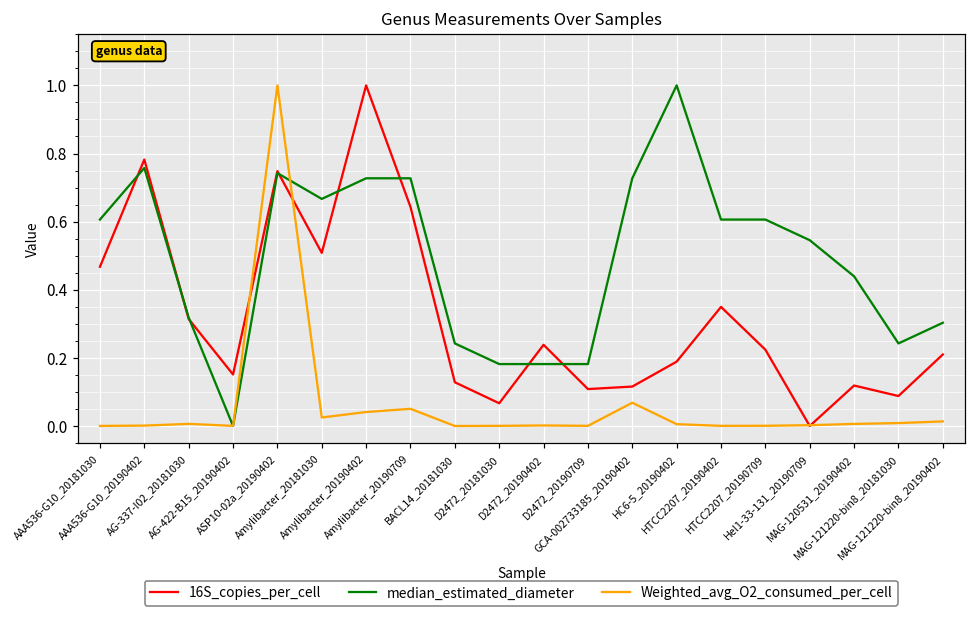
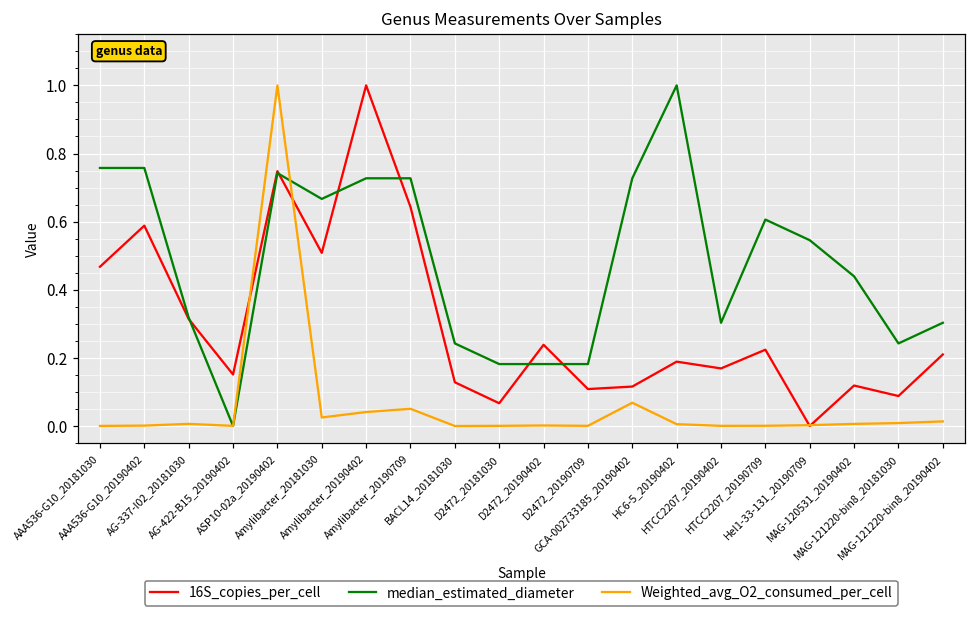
median_estimated_diameter, AAA536-G10_20181030: 0.61 -> 0.76
16S_copies_per_cell, AAA536-G10_20190402: 0.78 -> 0.59
16S_copies_per_cell, HTCC2207_20190402: 0.35 -> 0.17
median_estimated_diameter, HTCC2207_20190402: 0.61 -> 0.30
